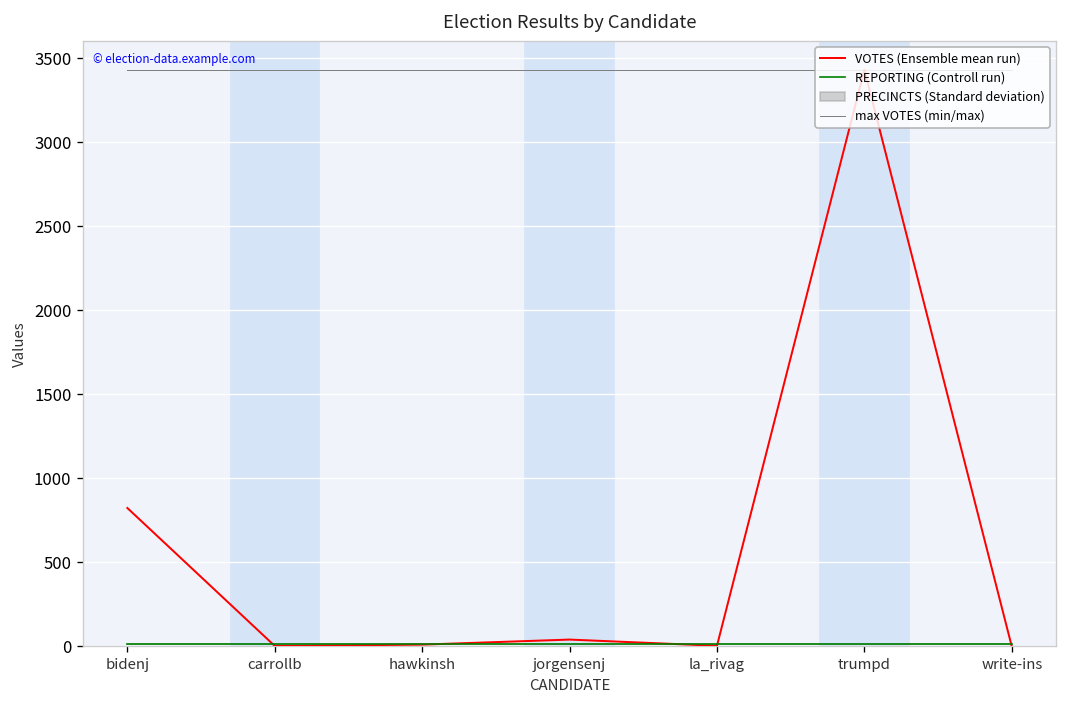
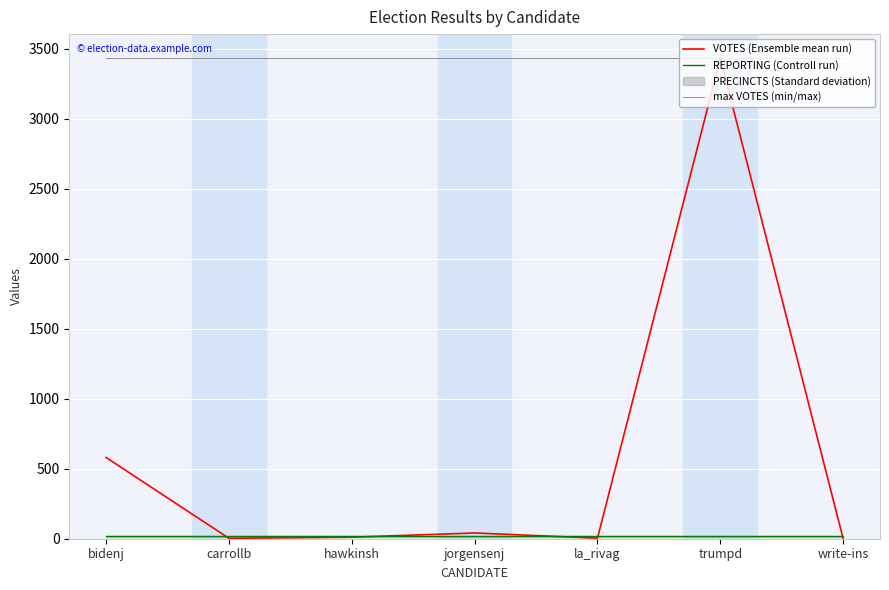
VOTES (Ensemble mean run), bidenj: 820 -> 580
